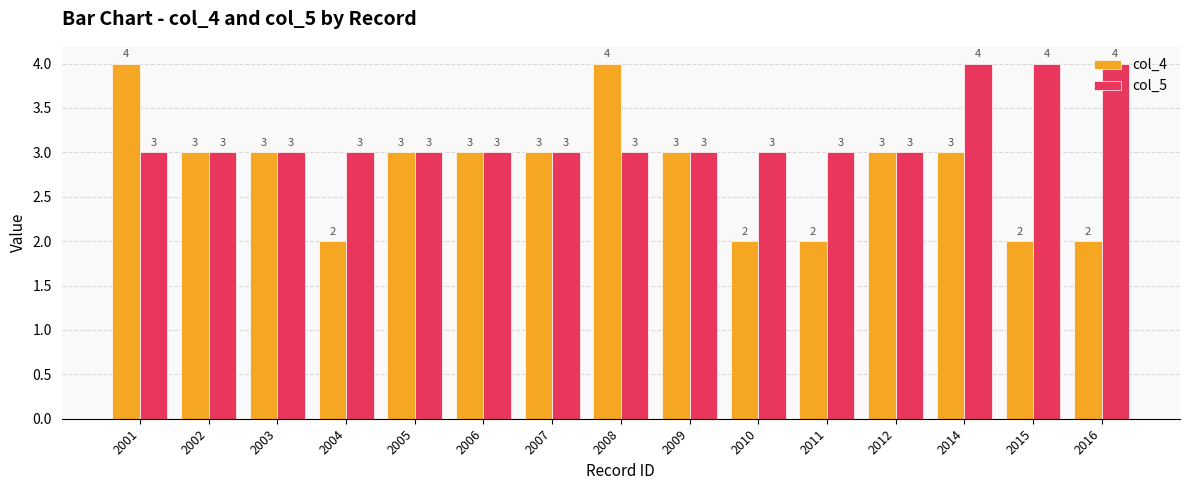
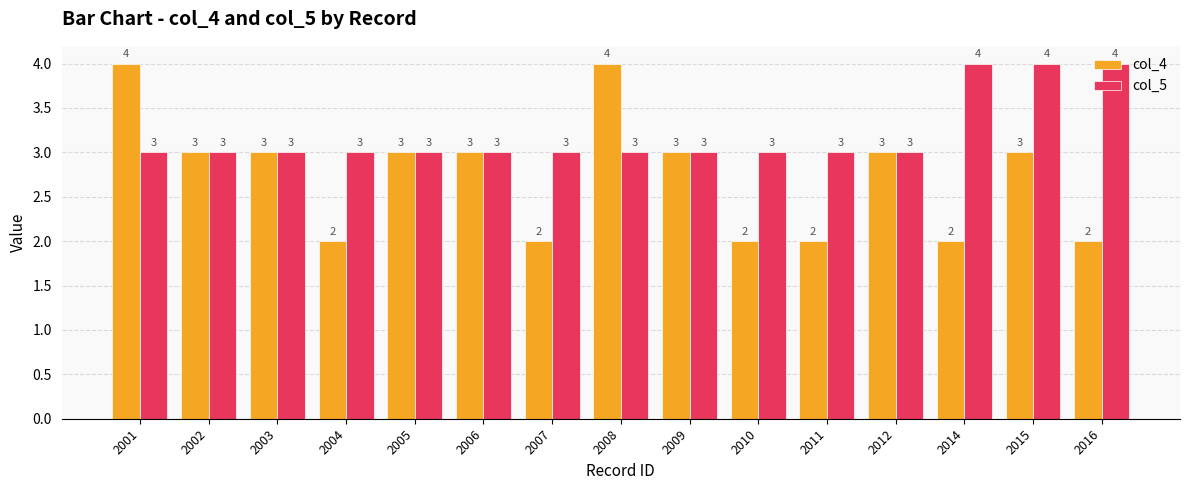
col_4, 2007: 3 -> 2
col_4, 2014: 3 -> 2
col_4, 2015: 2 -> 3
